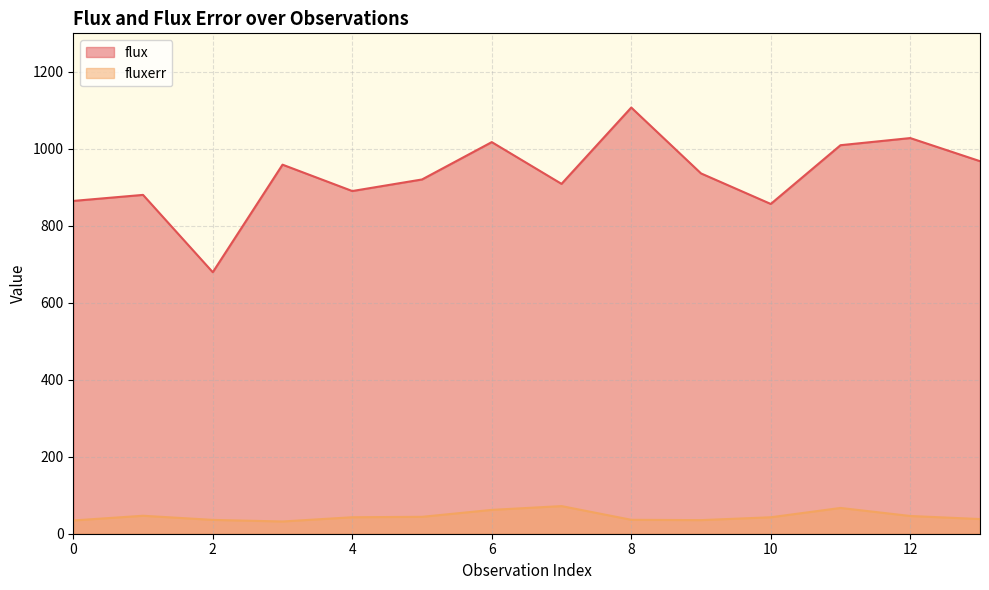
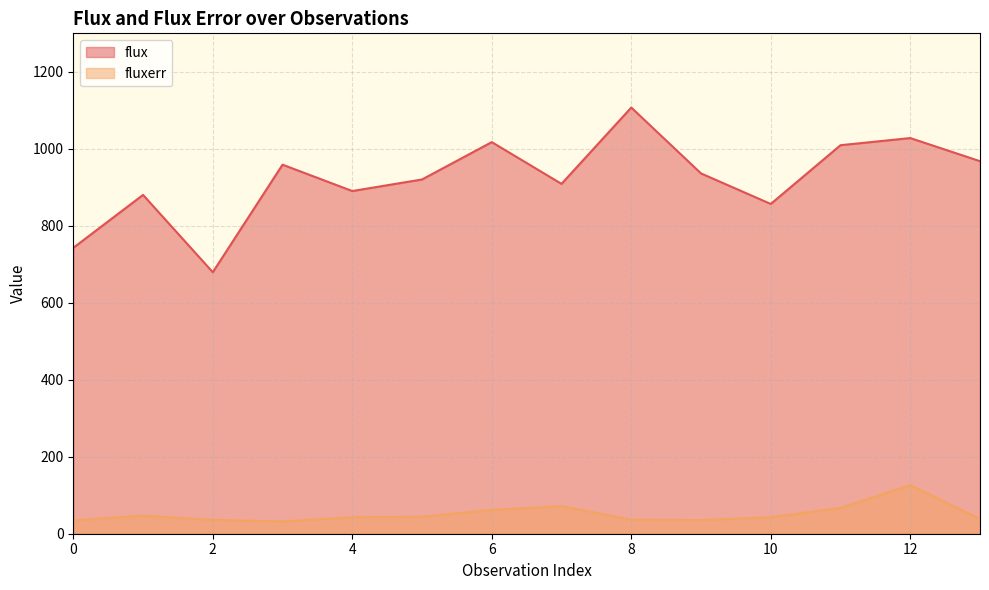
flux, 0: 860 -> 740
fluxerr, 12: 50 -> 130
